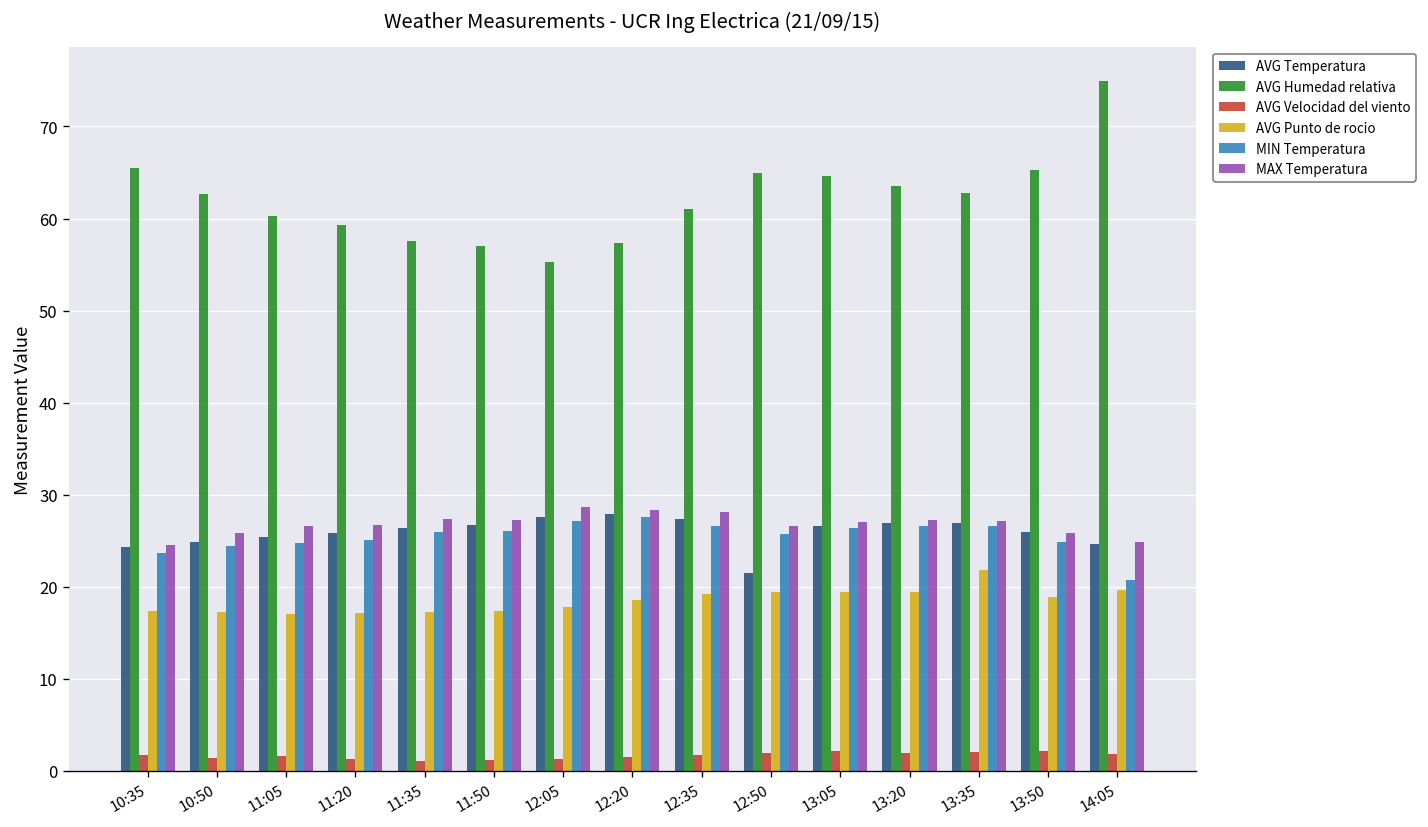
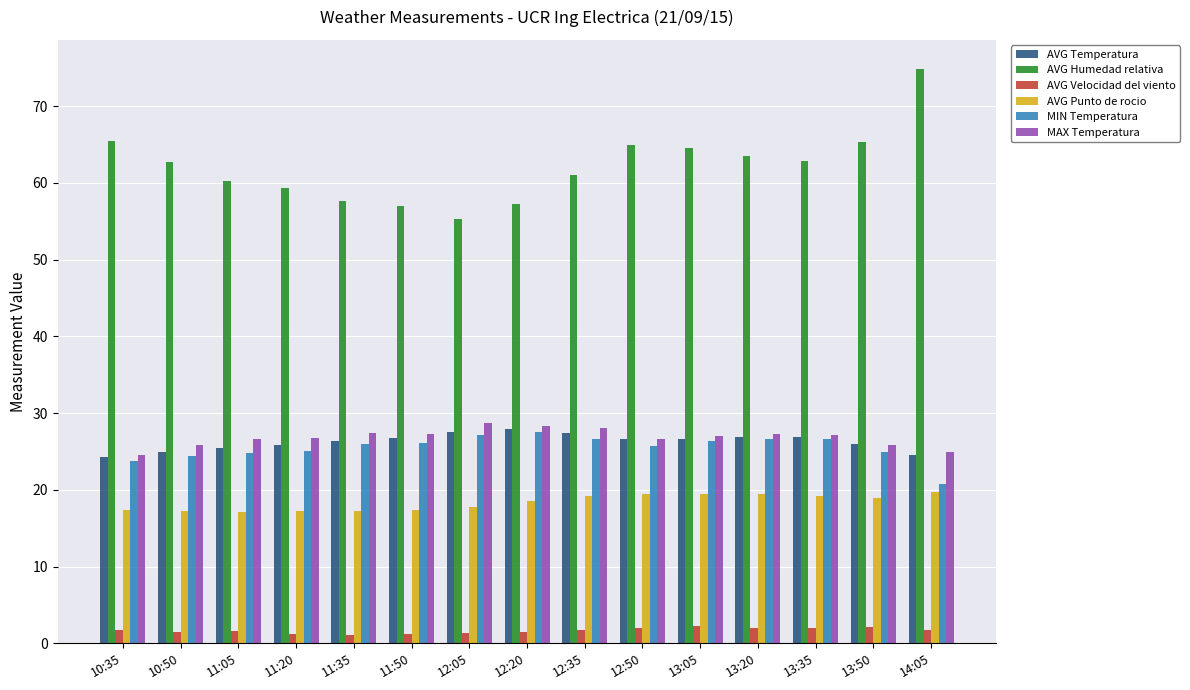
AVG Temperatura, 12:50: 22 -> 27
AVG Punto de rocio, 13:35: 22 -> 19
